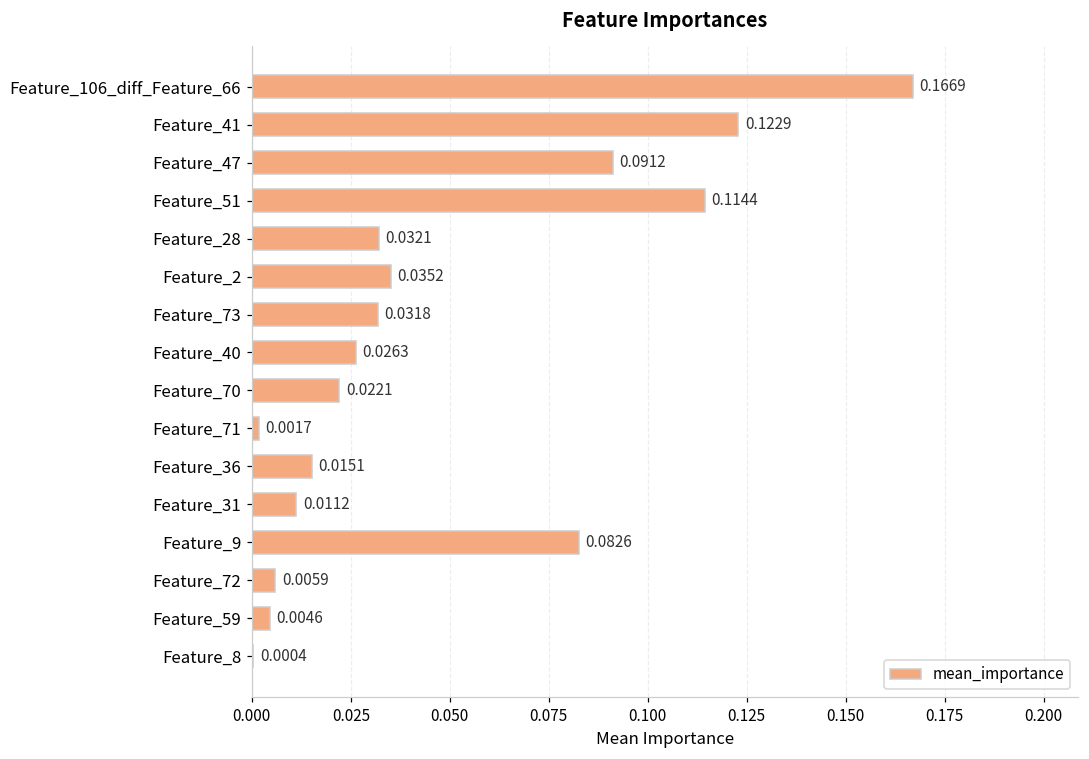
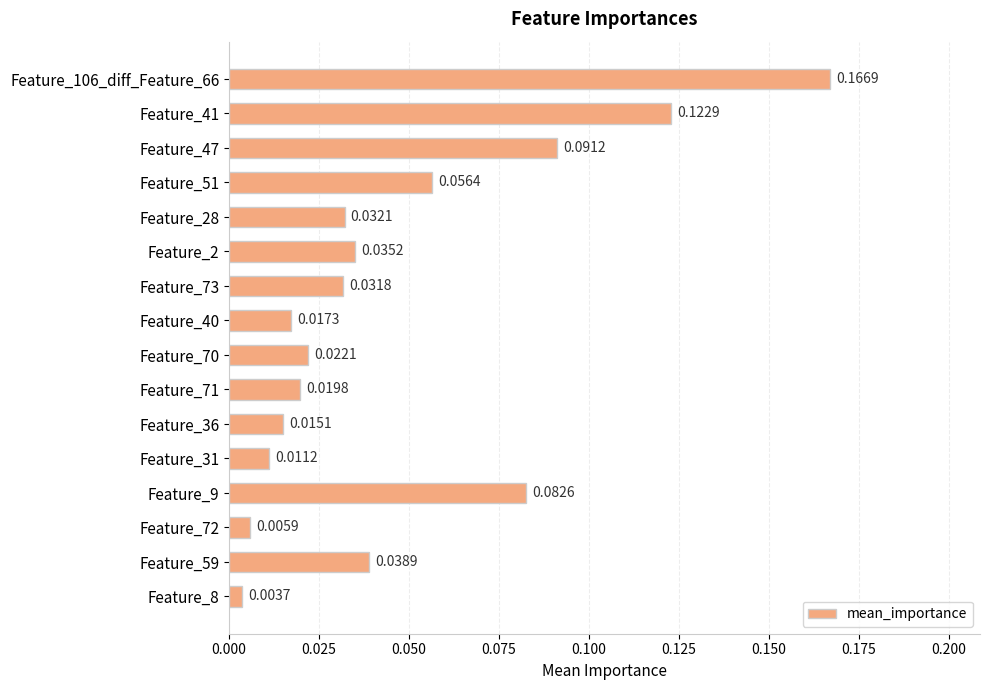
Feature_51: 0.1144 -> 0.0564
Feature_40: 0.0263 -> 0.0173
Feature_71: 0.0017 -> 0.0198
Feature_59: 0.0046 -> 0.0389
Feature_8: 0.0004 -> 0.0037
